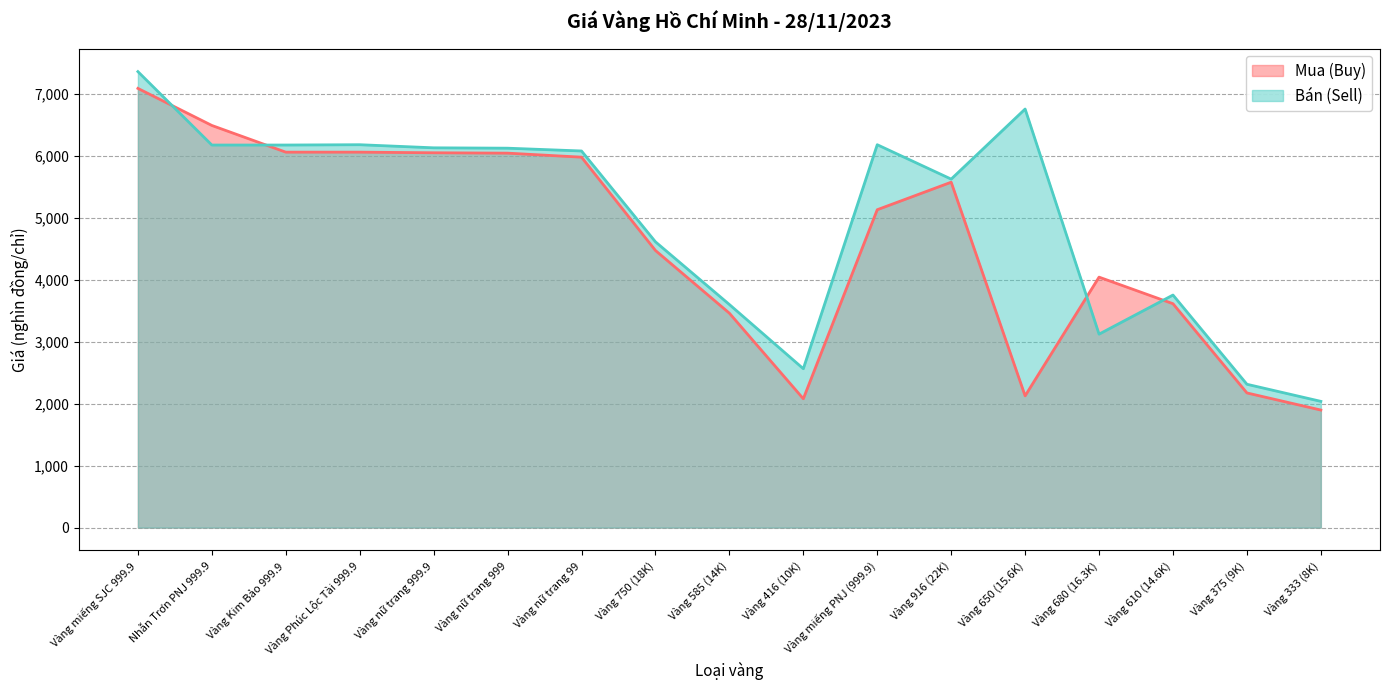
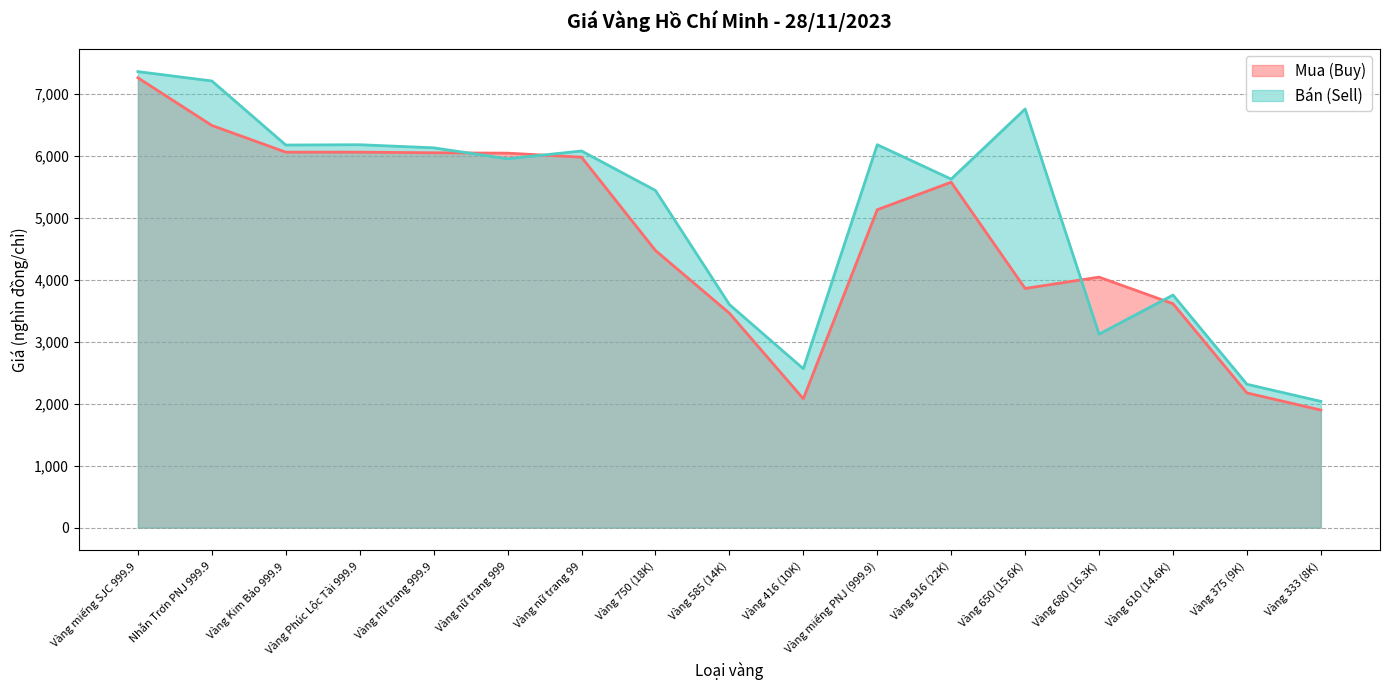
Mua (Buy), Vàng miếng SJC 999.9: 7,100 -> 7,300
Bán (Sell), Nhẫn Trơn PNJ 999.9: 6,200 -> 7,200
Bán (Sell), Vàng nữ trang 999: 6,100 -> 6,000
Bán (Sell), Vàng 750 (18K): 4,600 -> 5,400
Mua (Buy), Vàng 650 (15.6K): 2,100 -> 3,900
